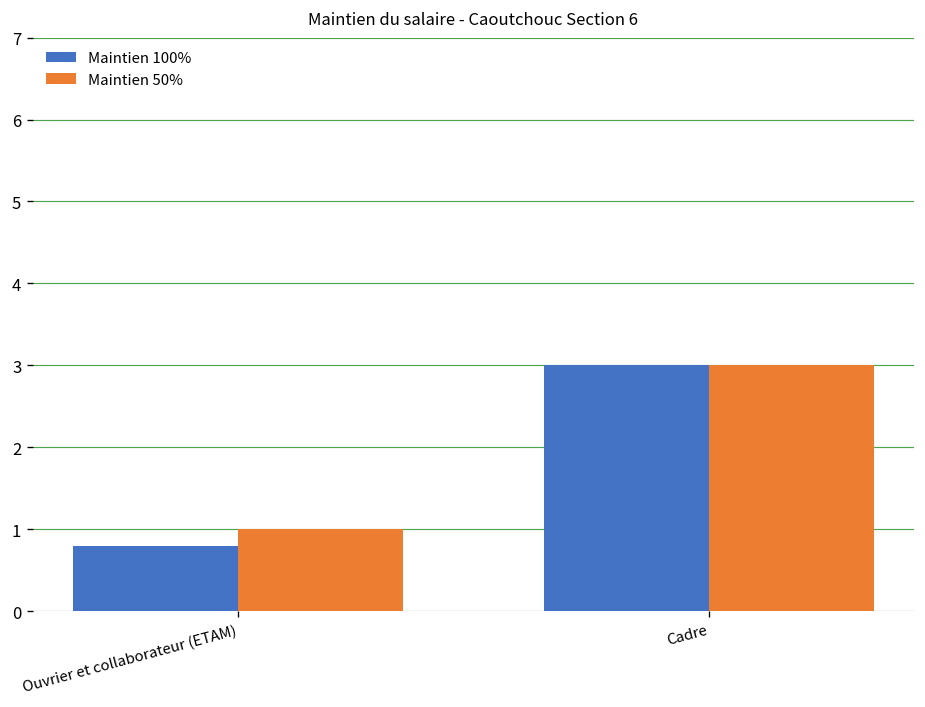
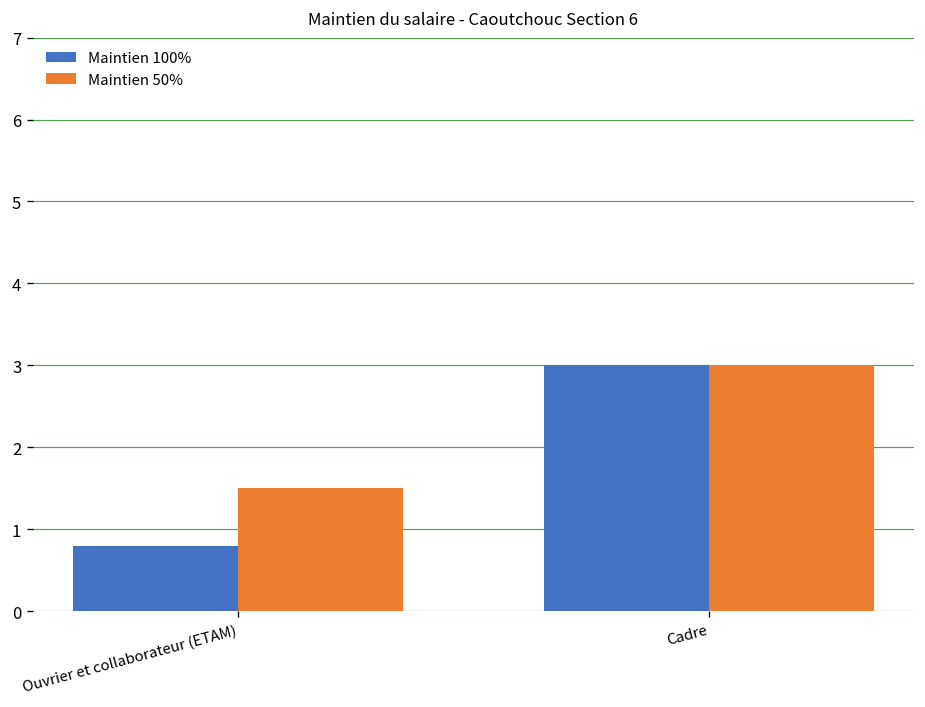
Maintien 50%, Ouvrier et collaborateur (ETAM): 1.0 -> 1.5
